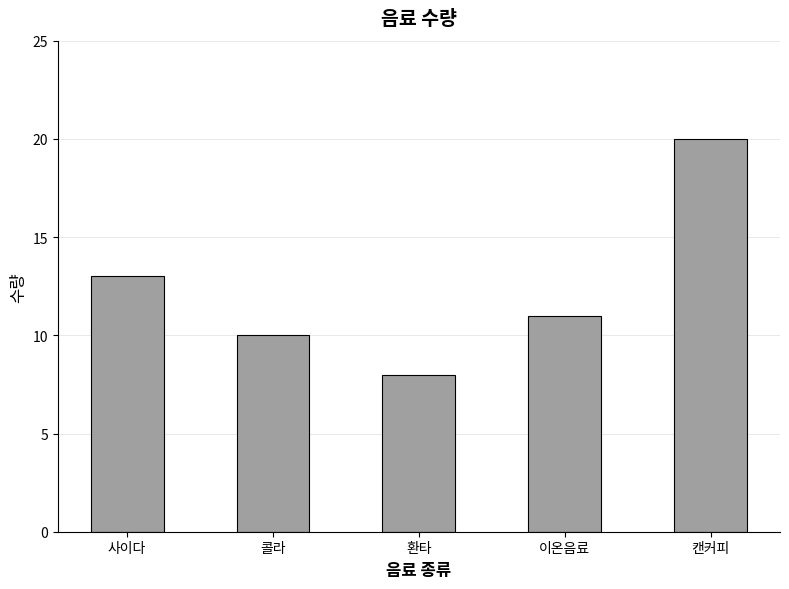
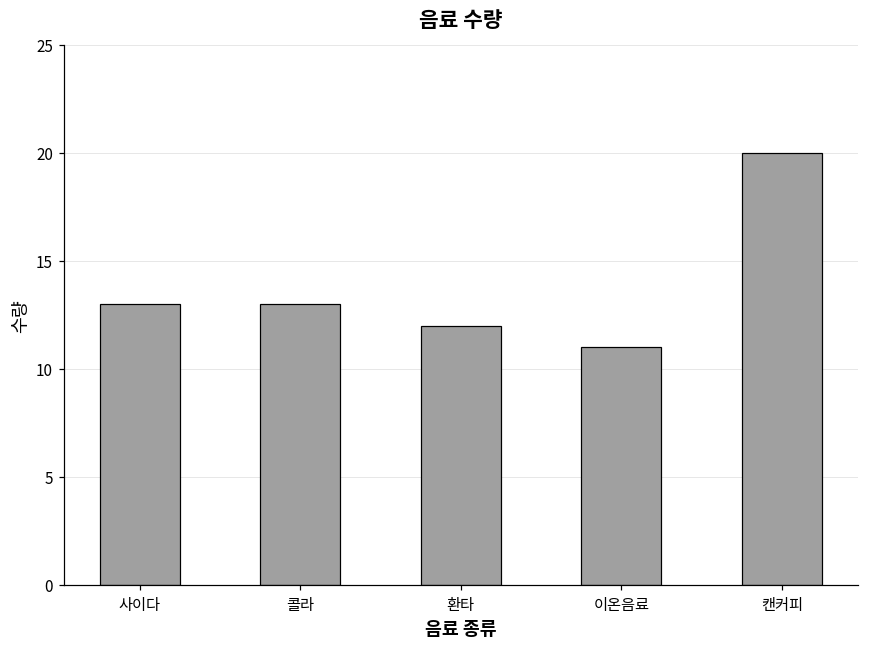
콜라: 10 -> 13
환타: 8 -> 12
